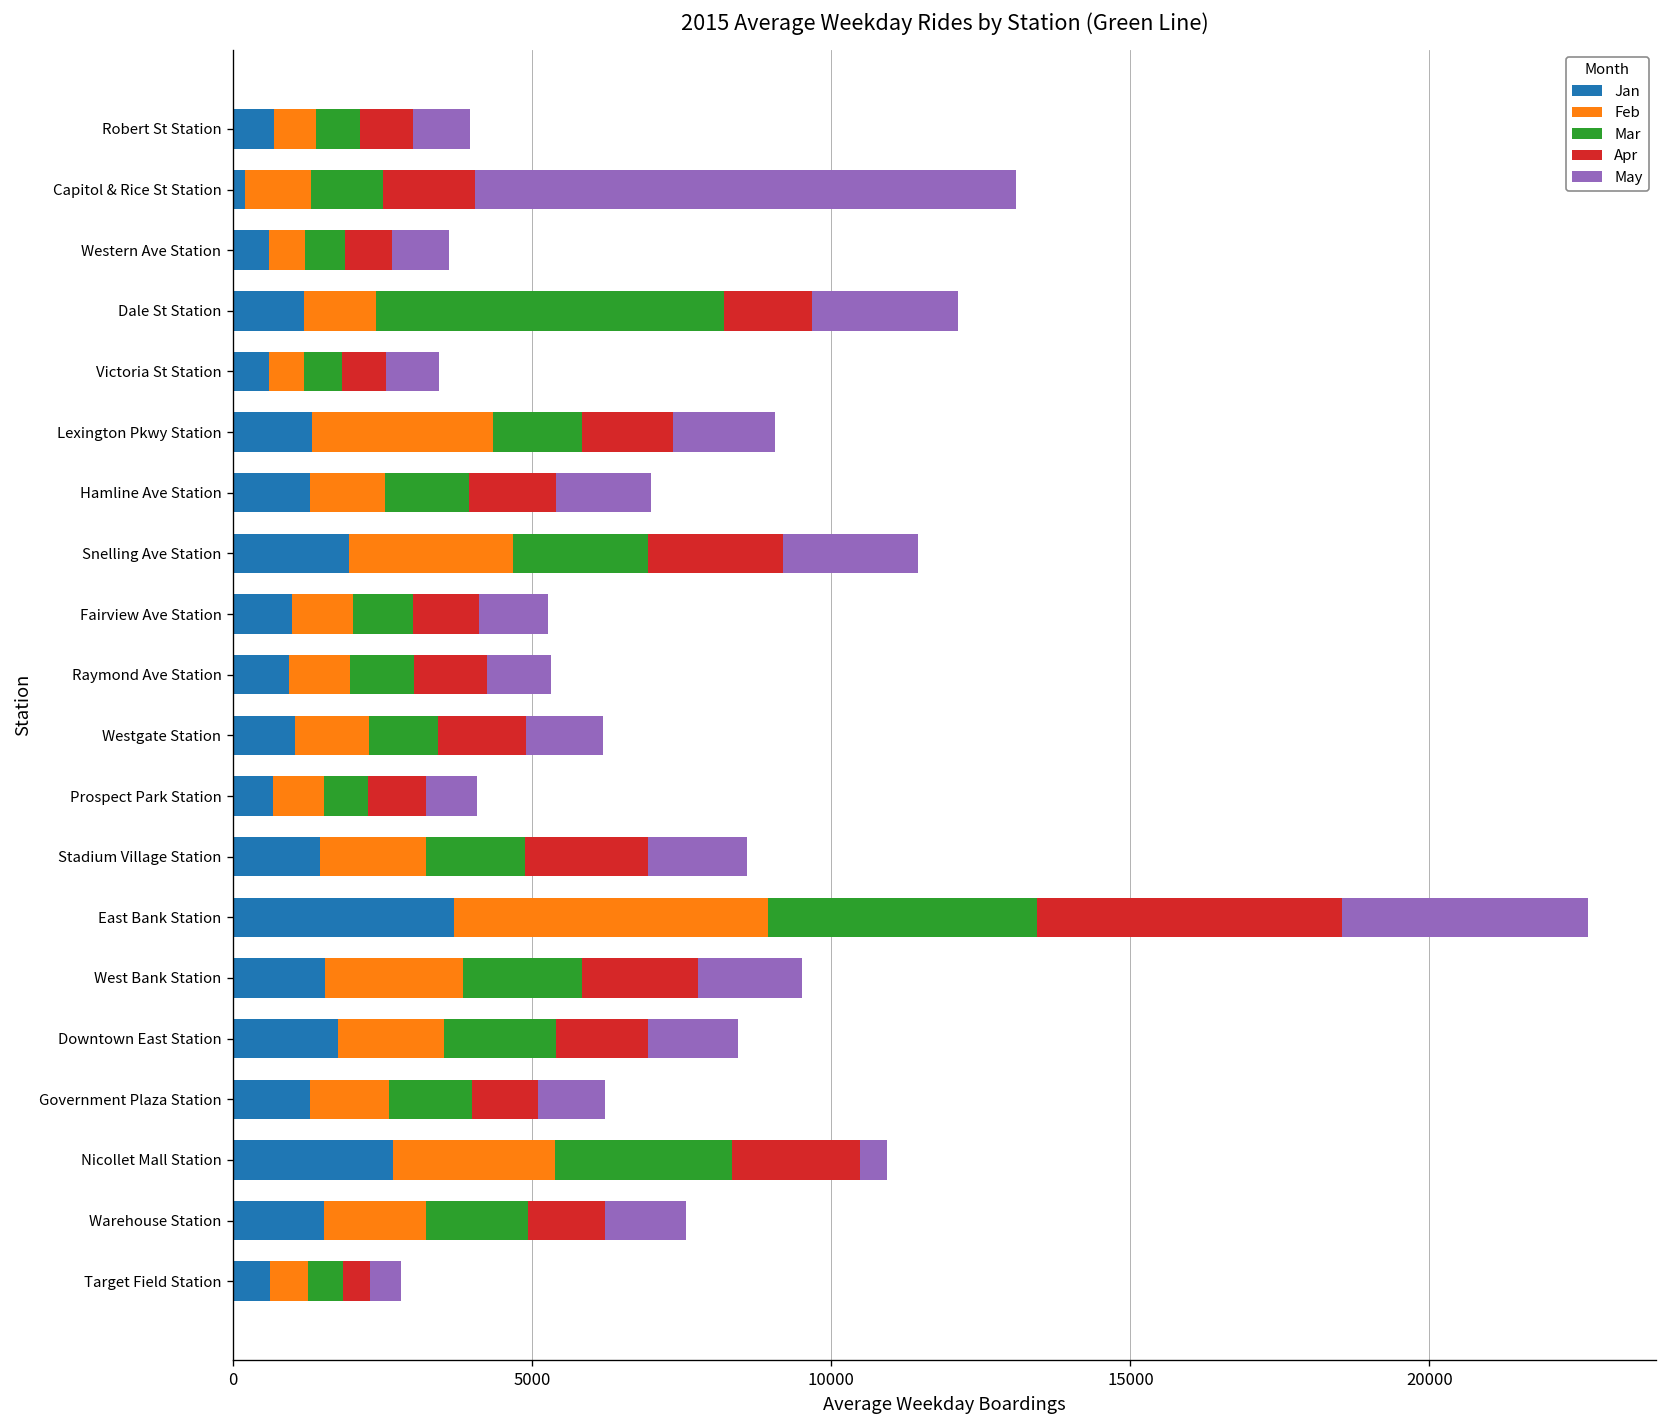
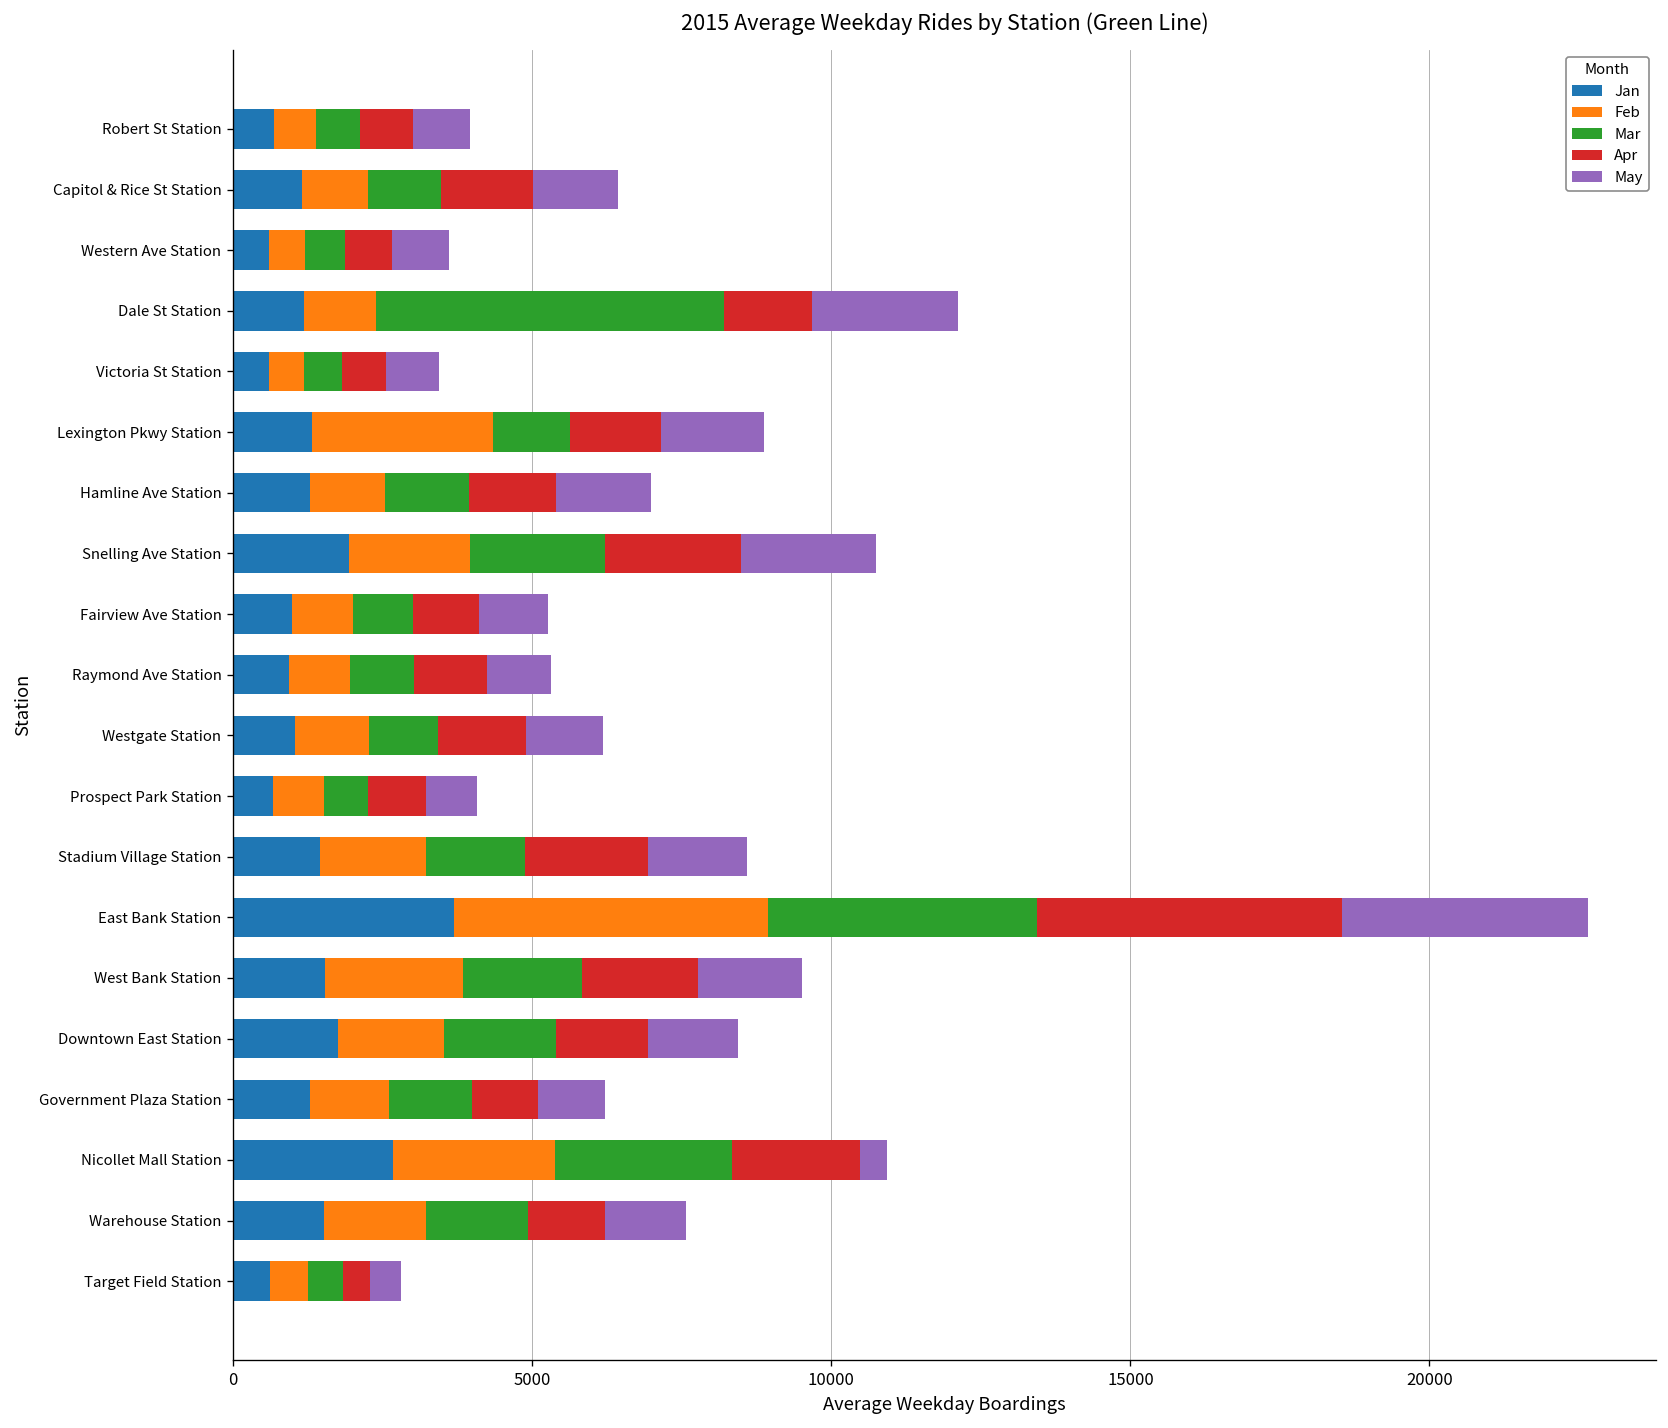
Jan, Capitol & Rice St Station: 200 -> 1200
May, Capitol & Rice St Station: 9000 -> 1400
Mar, Lexington Pkwy Station: 1500 -> 1300
Feb, Snelling Ave Station: 2700 -> 2000
